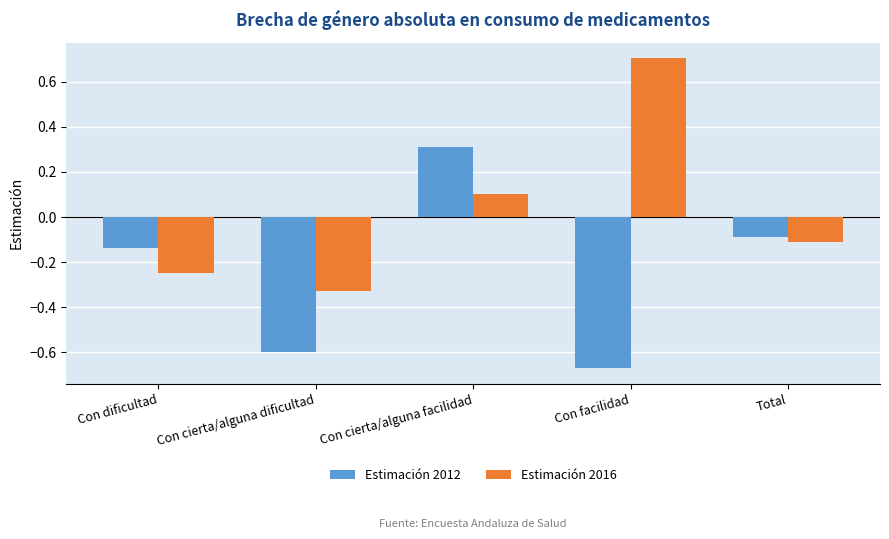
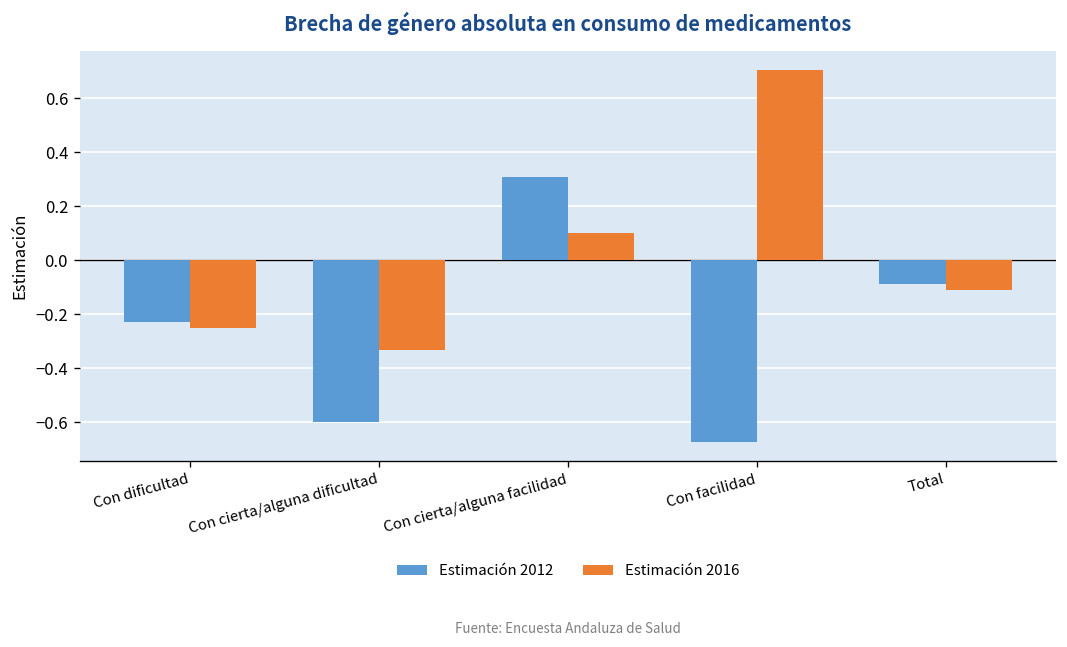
Estimación 2012, Con dificultad: -0.14 -> -0.23
